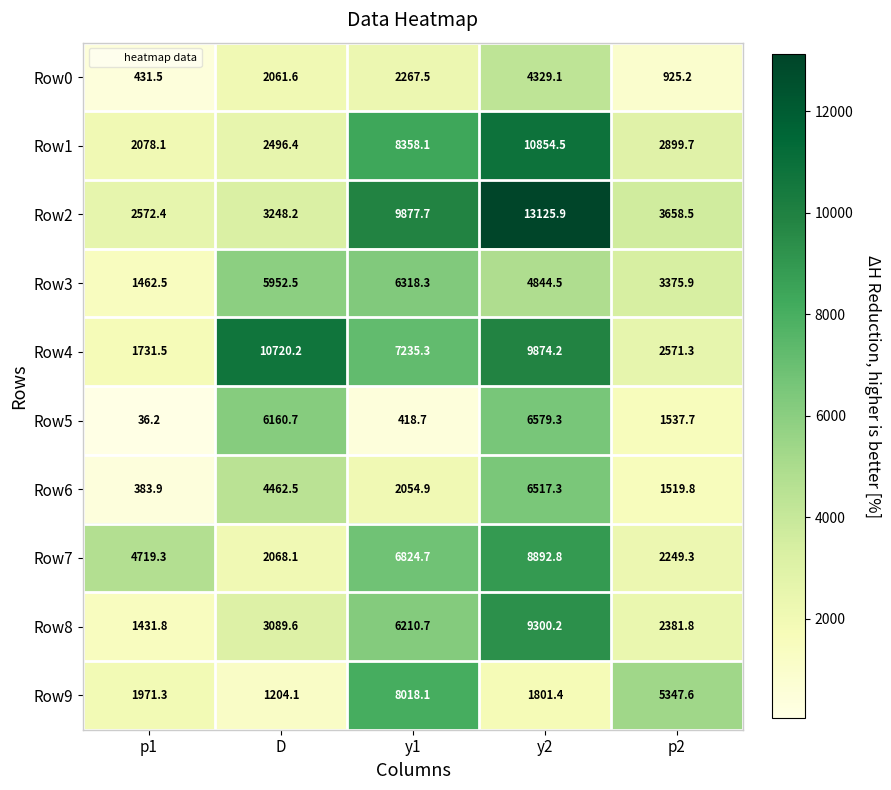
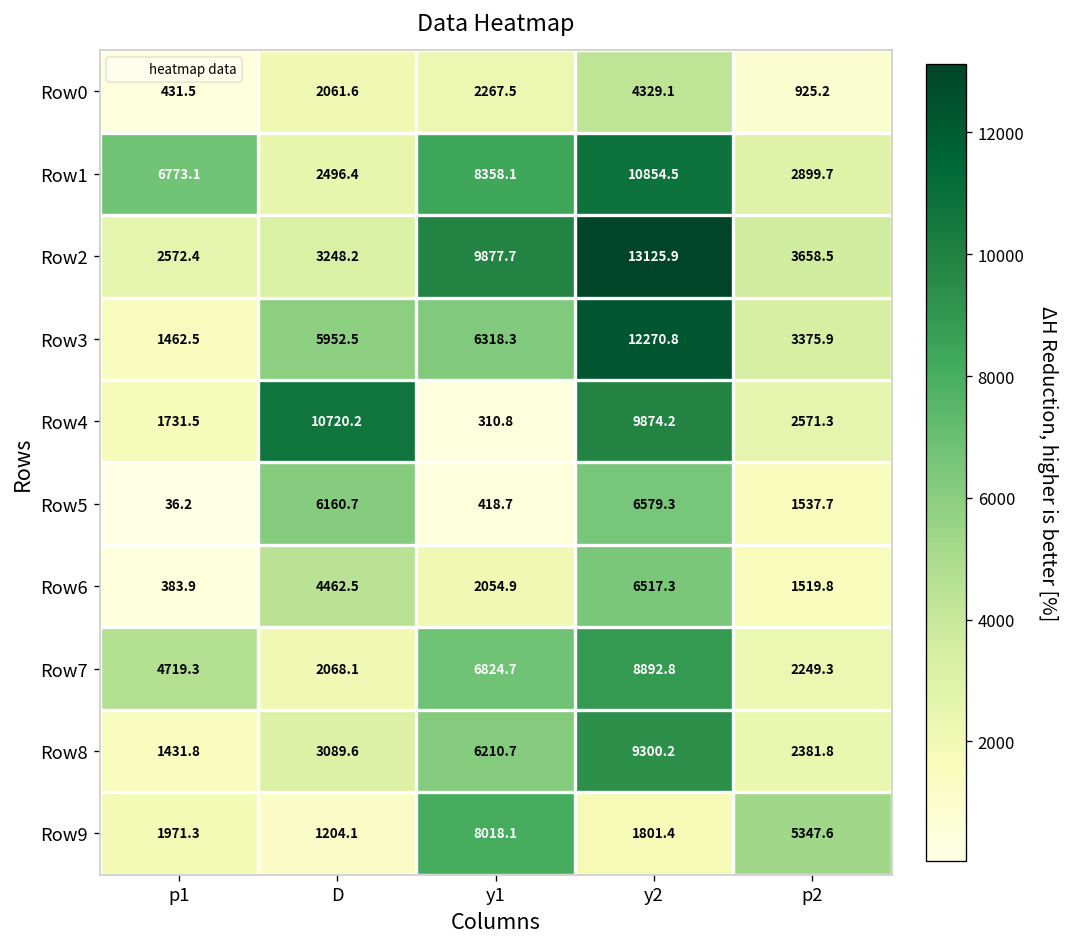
Row1, p1: 2078.1 -> 6773.1
Row3, y2: 4844.5 -> 12270.8
Row4, y1: 7235.3 -> 310.8
